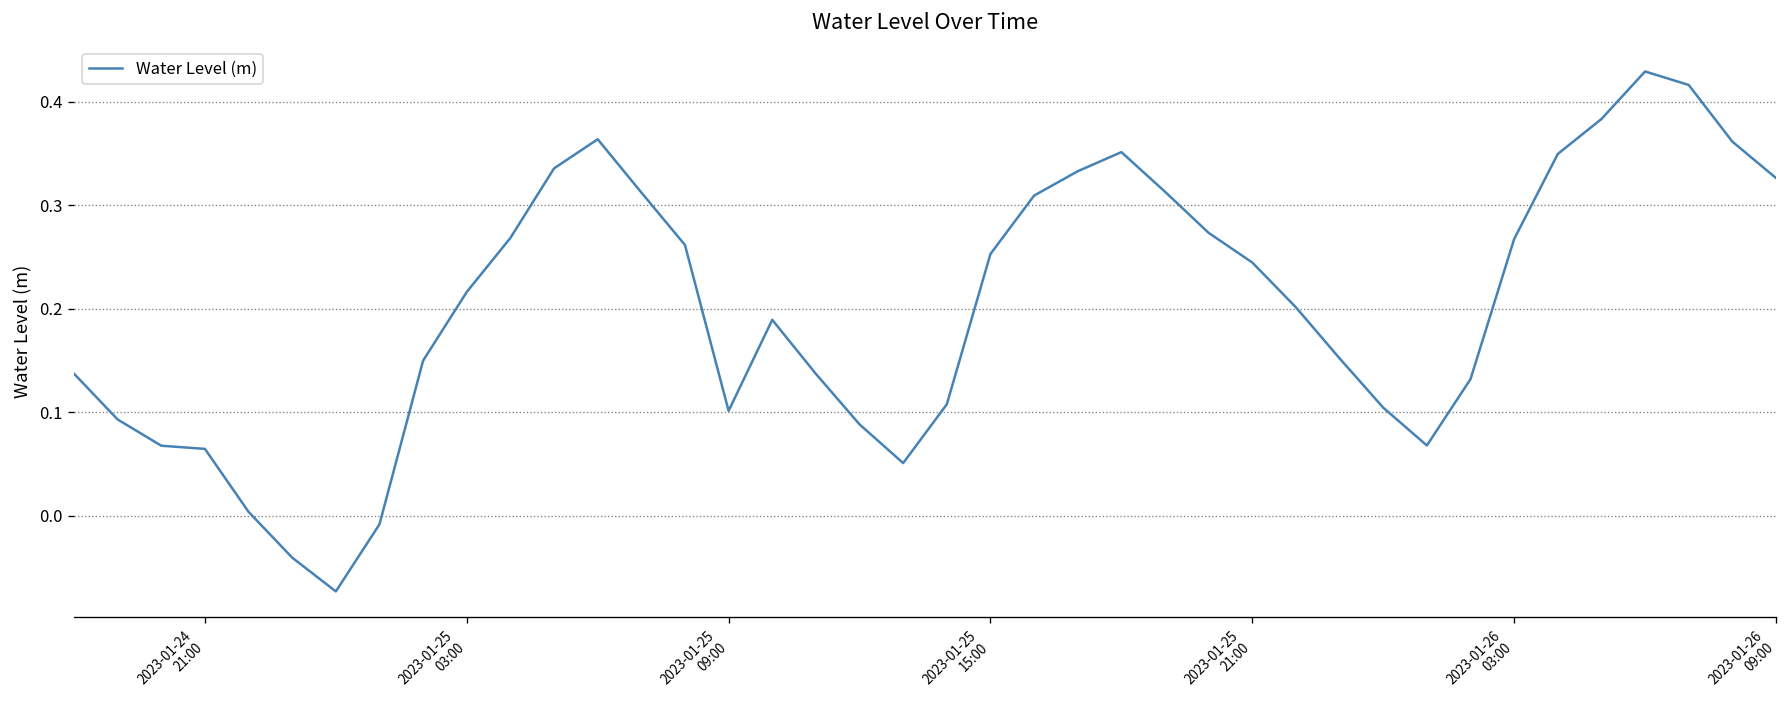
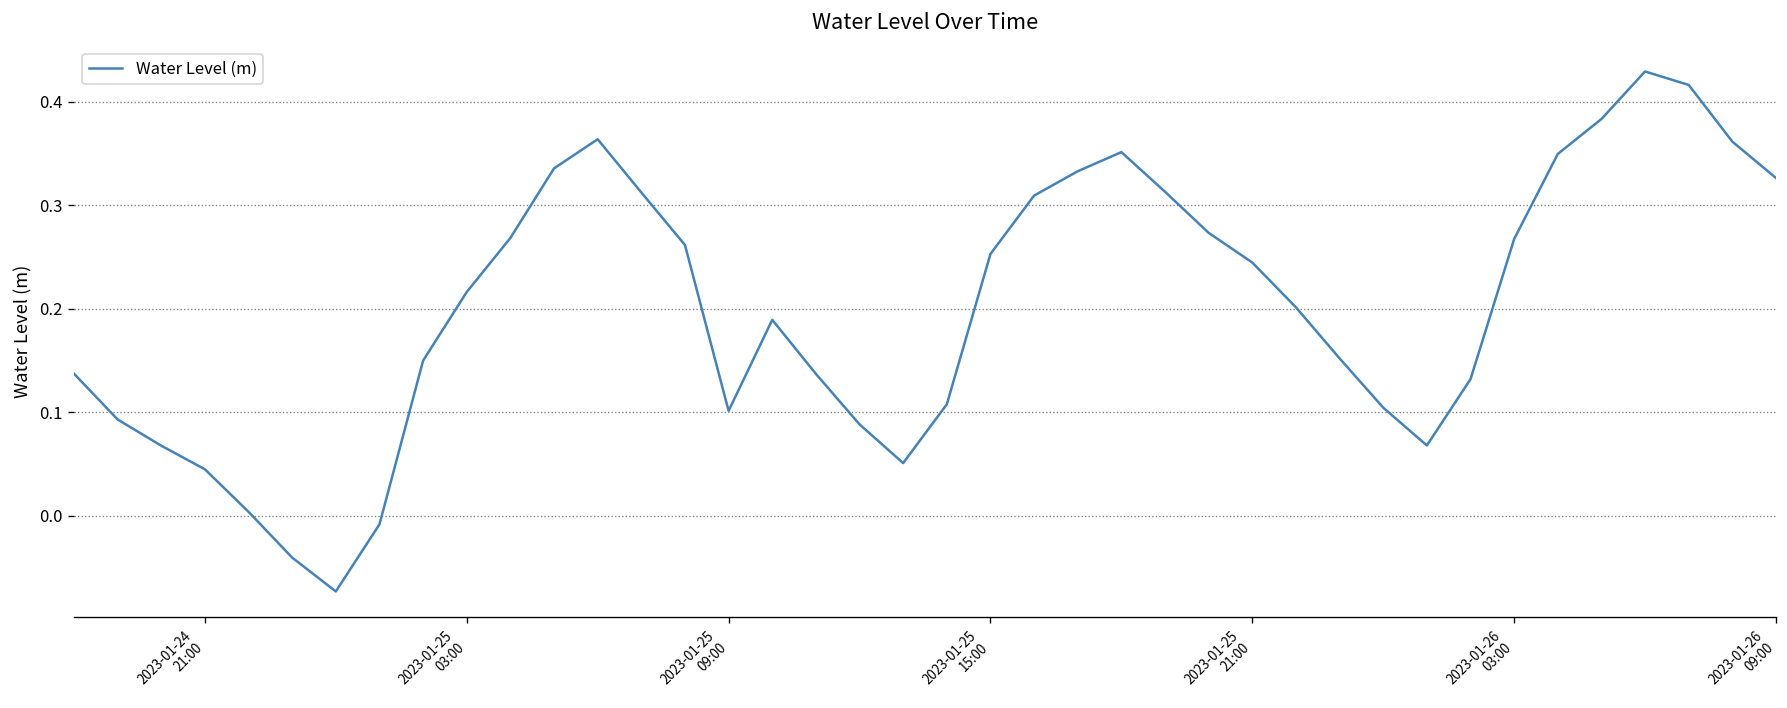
2023-01-24 21:00: 0.06 -> 0.04
